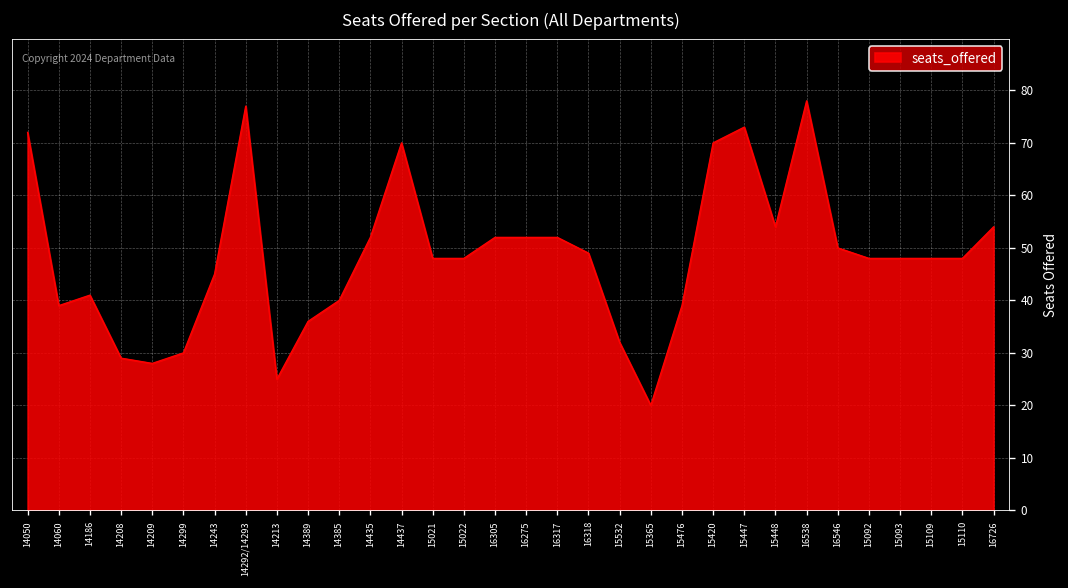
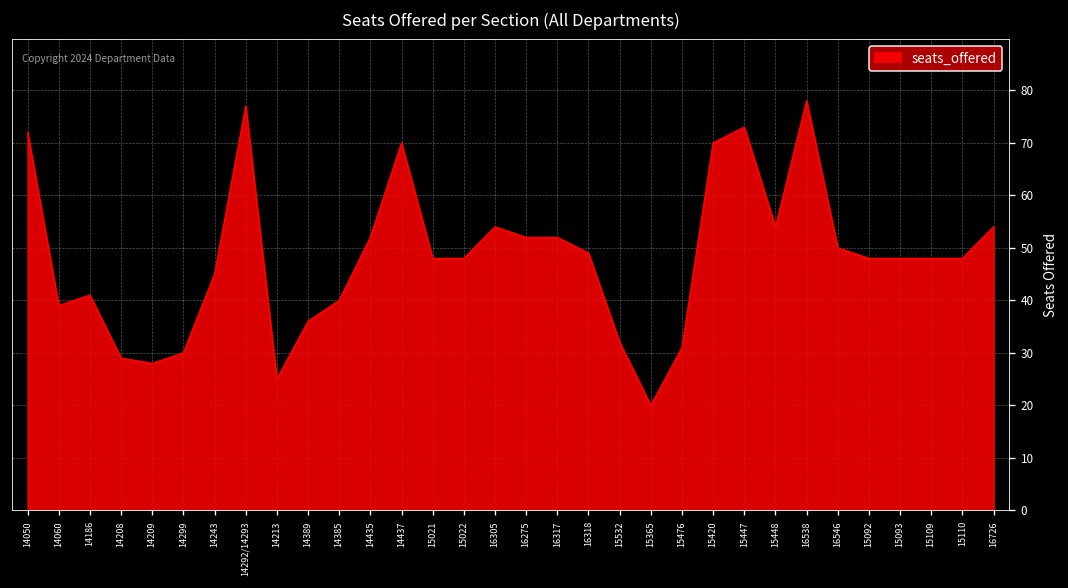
16305: 52 -> 54
15476: 39 -> 31
